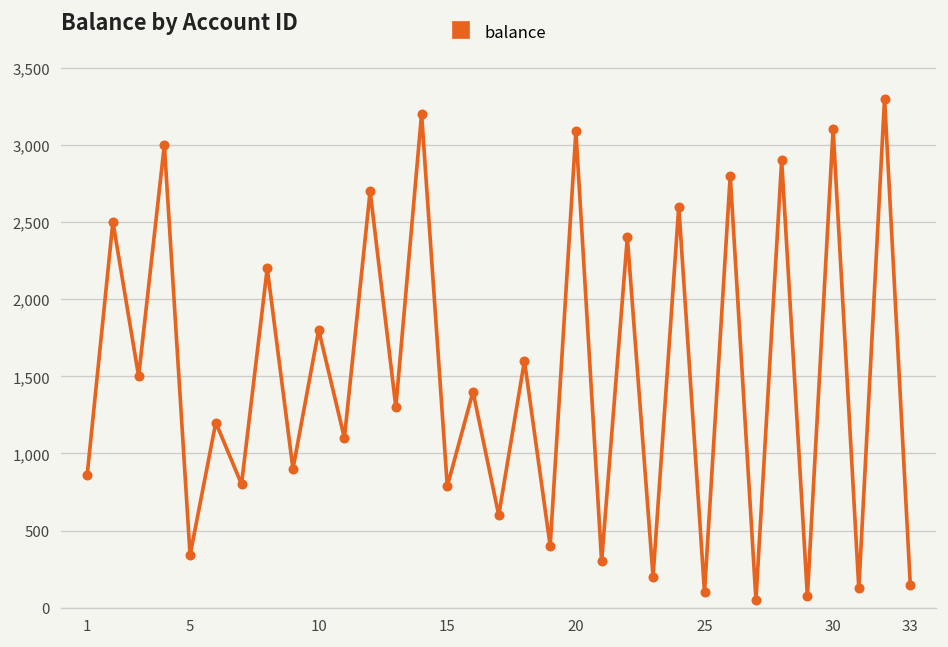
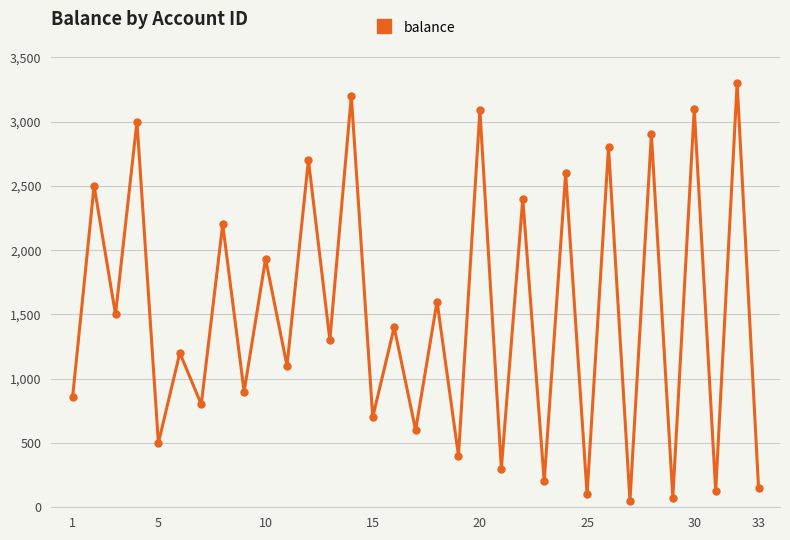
5: 340 -> 500
10: 1,800 -> 1,930
15: 790 -> 700
